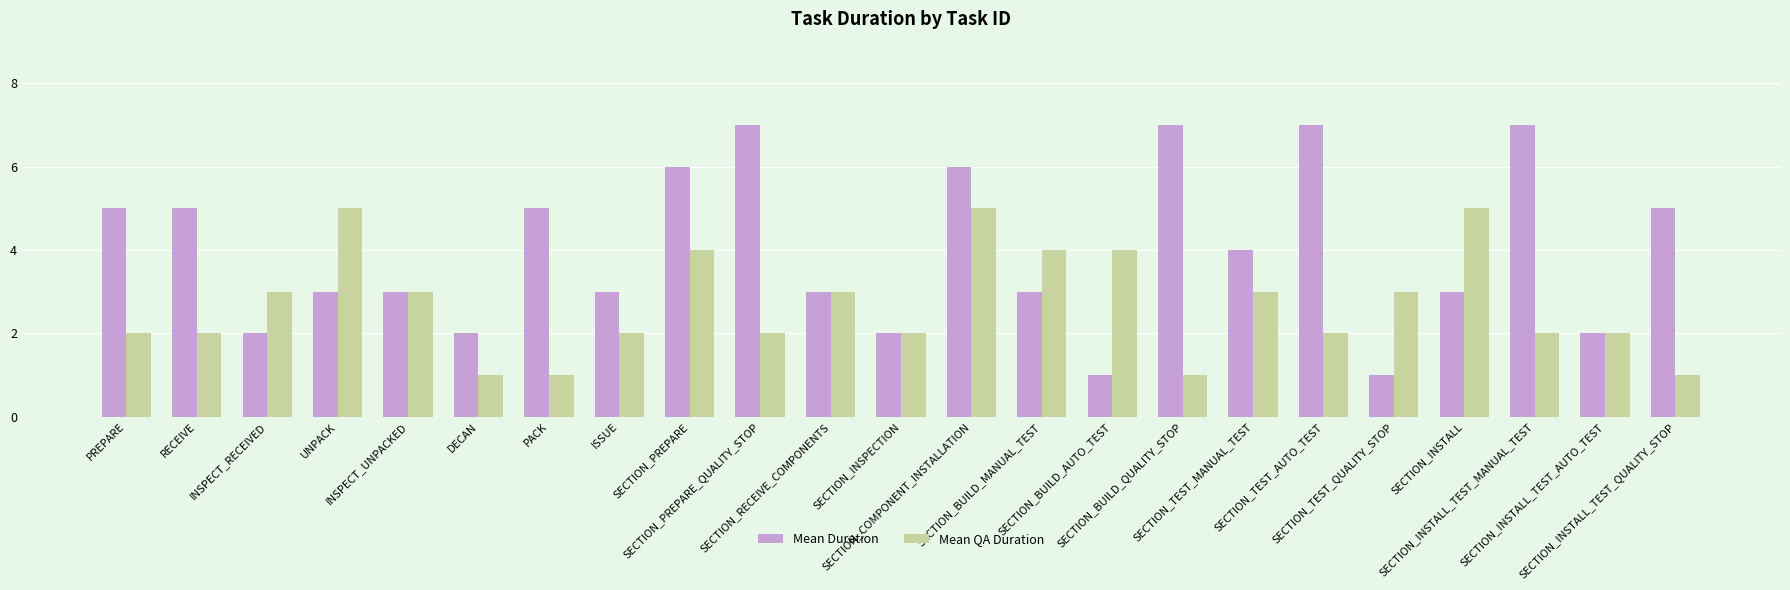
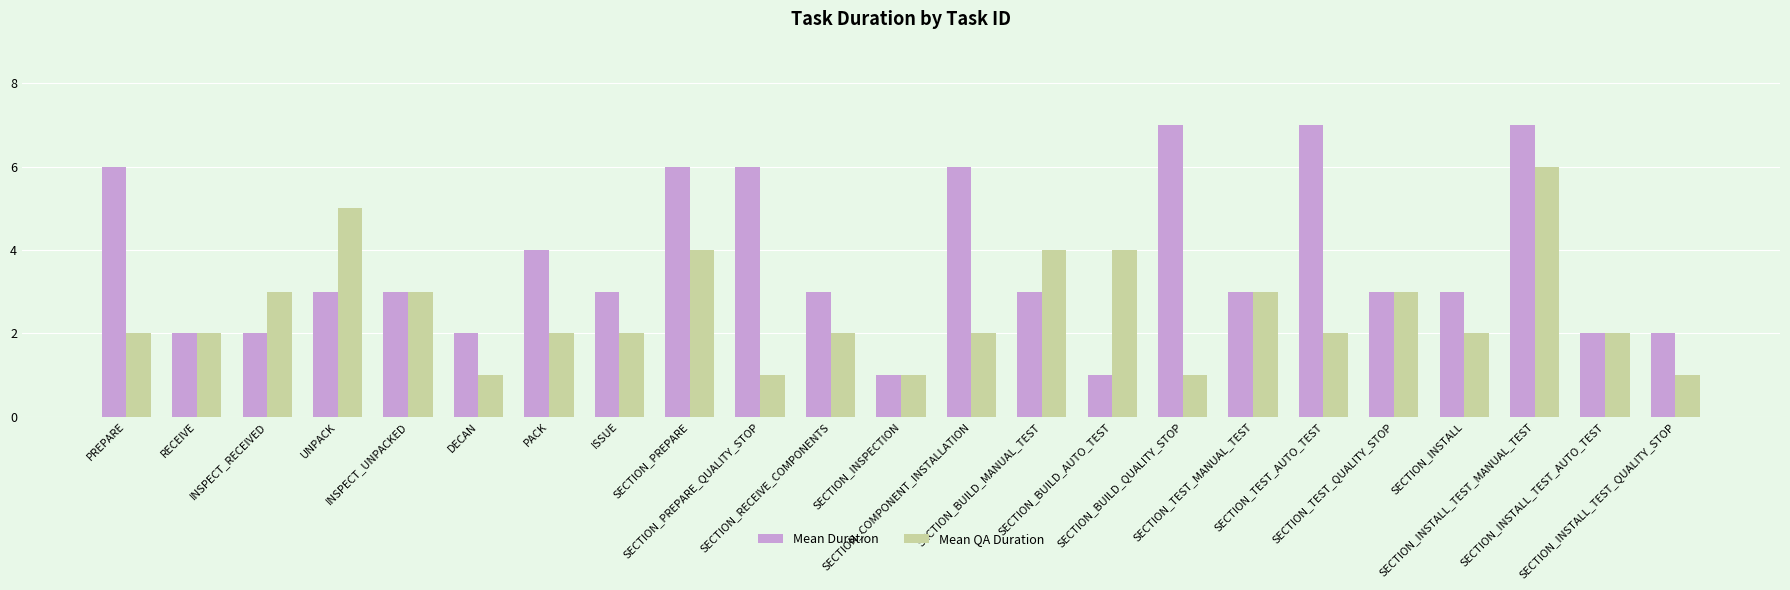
Mean Duration, PREPARE: 5 -> 6
Mean Duration, RECEIVE: 5 -> 2
Mean Duration, PACK: 5 -> 4
Mean QA Duration, PACK: 1 -> 2
Mean Duration, SECTION_PREPARE_QUALITY_STOP: 7 -> 6
Mean QA Duration, SECTION_PREPARE_QUALITY_STOP: 2 -> 1
Mean QA Duration, SECTION_RECEIVE_COMPONENTS: 3 -> 2
Mean Duration, SECTION_INSPECTION: 2 -> 1
Mean QA Duration, SECTION_INSPECTION: 2 -> 1
Mean QA Duration, SECTION_COMPONENT_INSTALLATION: 5 -> 2
Mean Duration, SECTION_TEST_MANUAL_TEST: 4 -> 3
Mean Duration, SECTION_TEST_QUALITY_STOP: 1 -> 3
Mean QA Duration, SECTION_INSTALL: 5 -> 2
Mean QA Duration, SECTION_INSTALL_TEST_MANUAL_TEST: 2 -> 6
Mean Duration, SECTION_INSTALL_TEST_QUALITY_STOP: 5 -> 2
